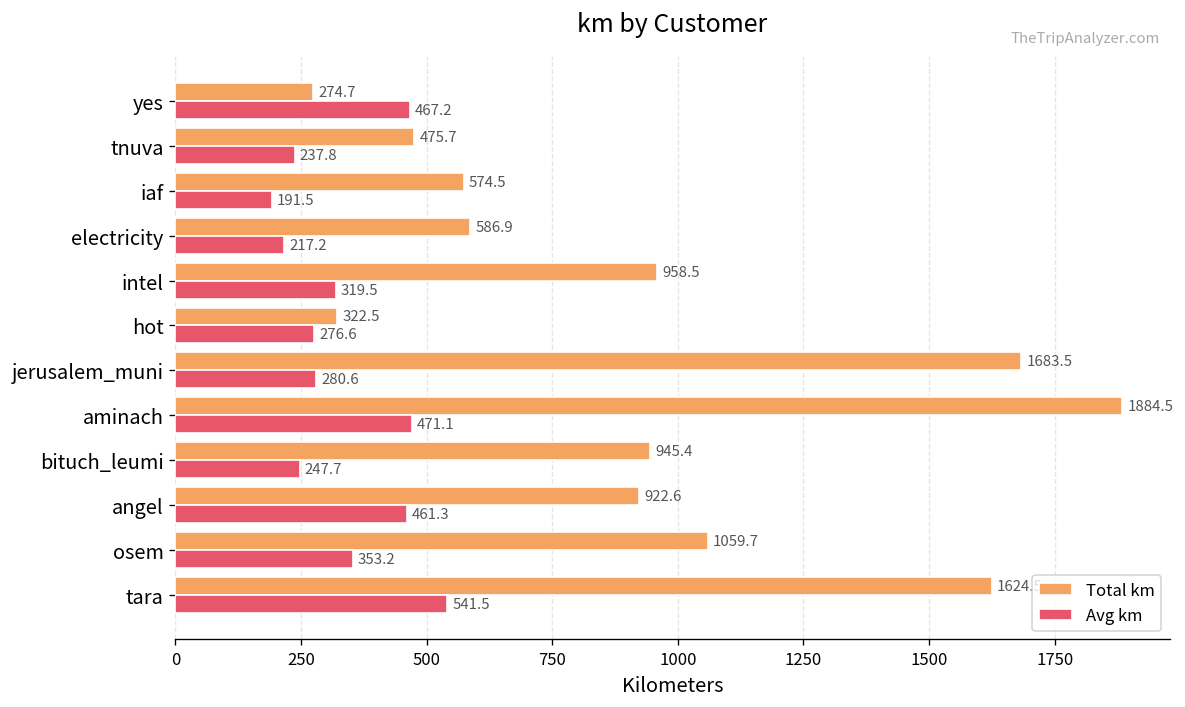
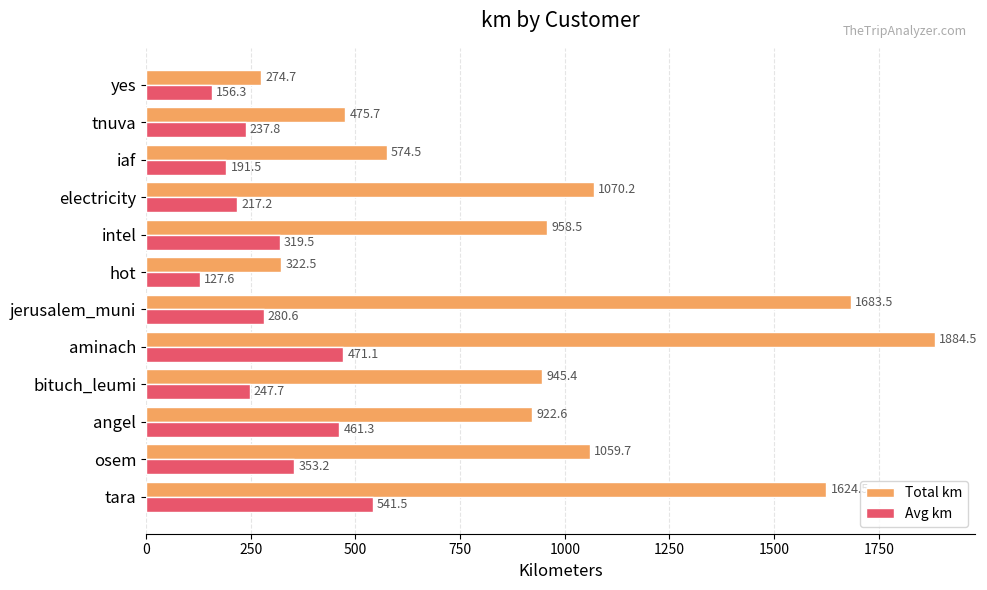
Avg km, yes: 467.2 -> 156.3
Total km, electricity: 586.9 -> 1070.2
Avg km, hot: 276.6 -> 127.6
